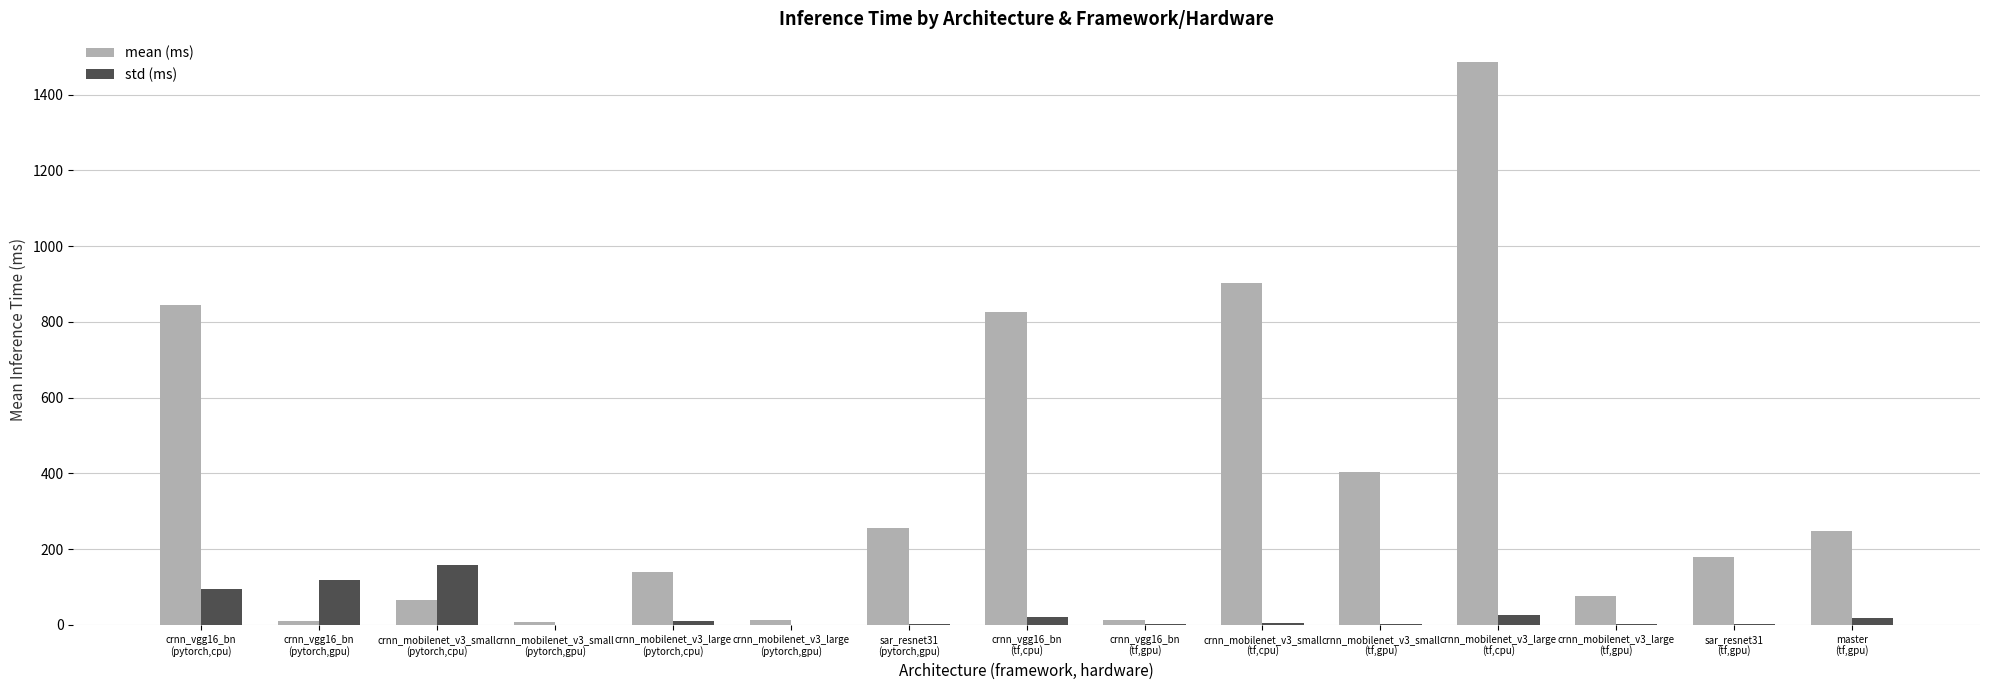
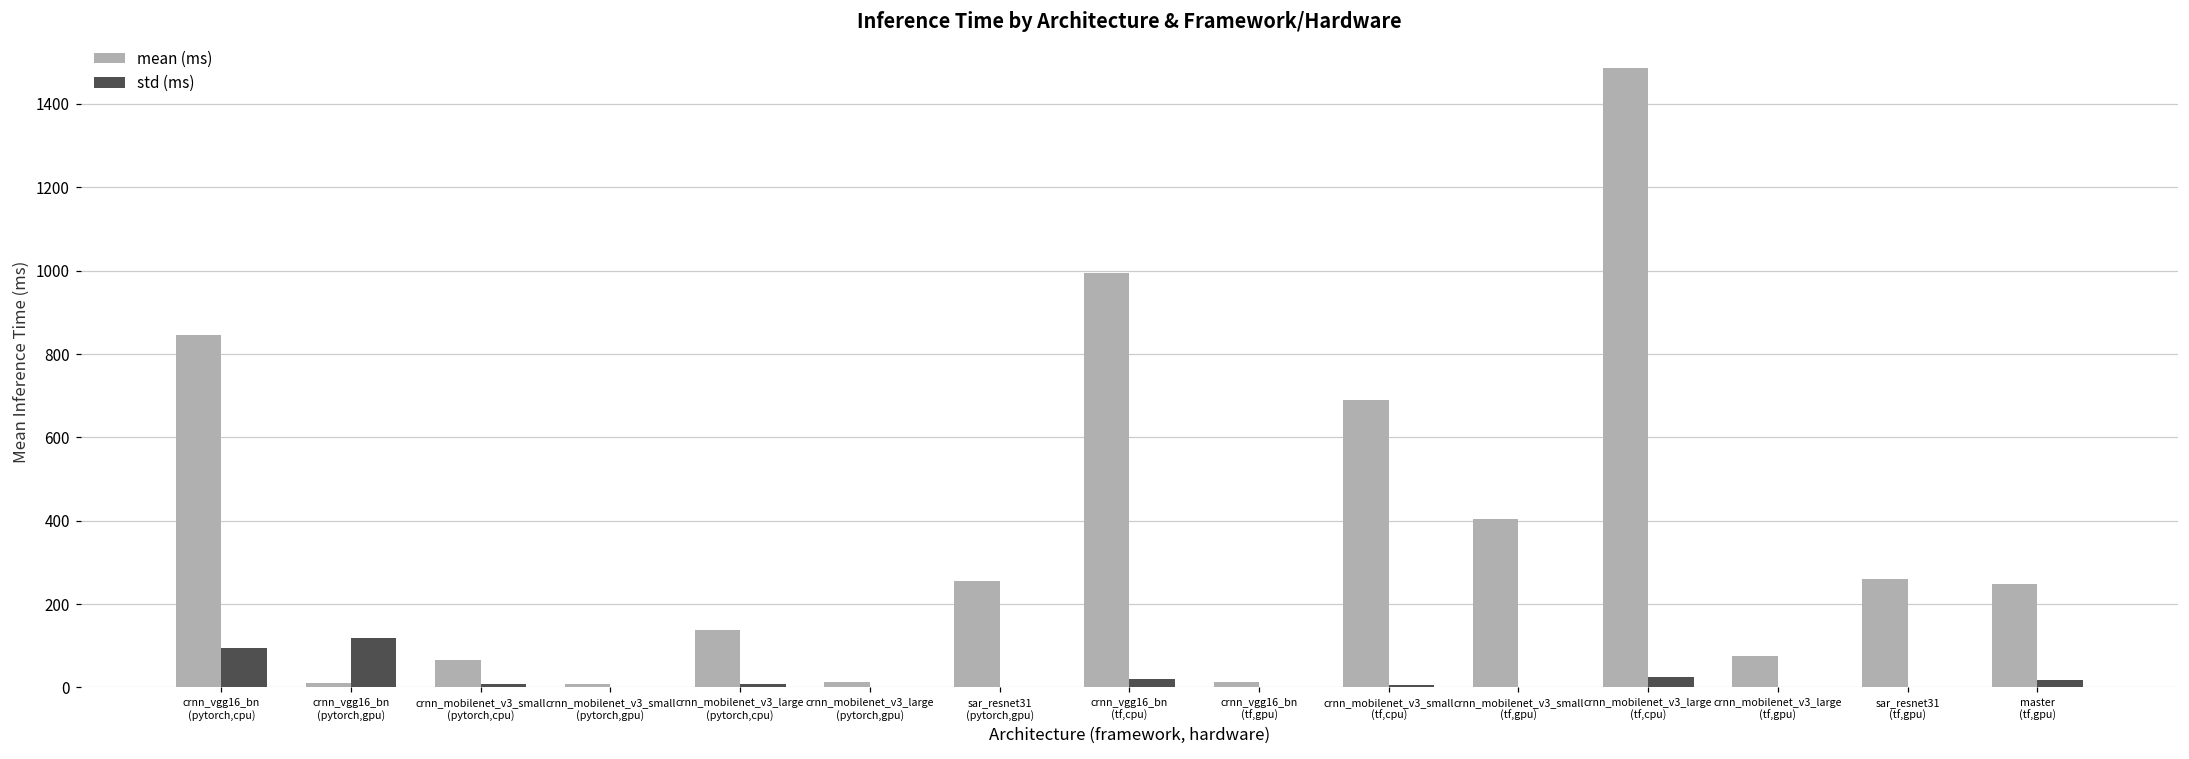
std (ms), crnn_mobilenet_v3_small (pytorch,cpu): 160 -> 10
mean (ms), crnn_vgg16_bn (tf,cpu): 830 -> 990
mean (ms), crnn_mobilenet_v3_small (tf,cpu): 900 -> 690
mean (ms), sar_resnet31 (tf,gpu): 180 -> 260
